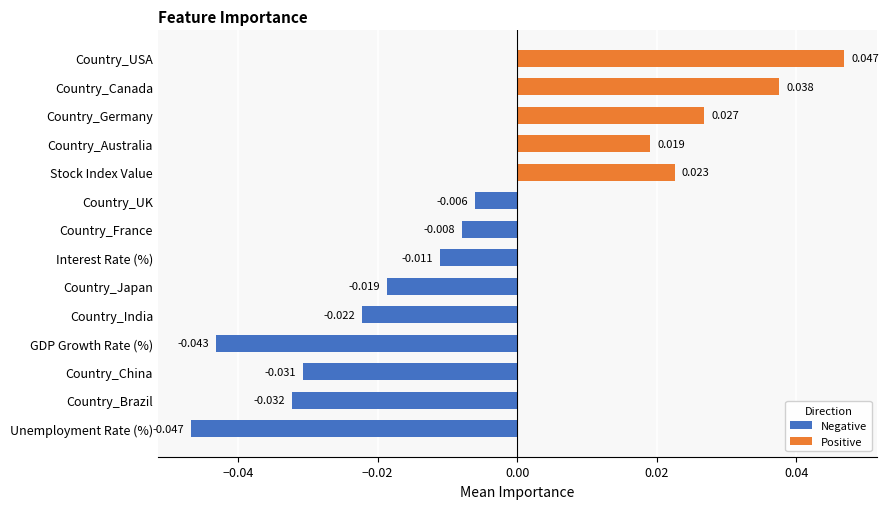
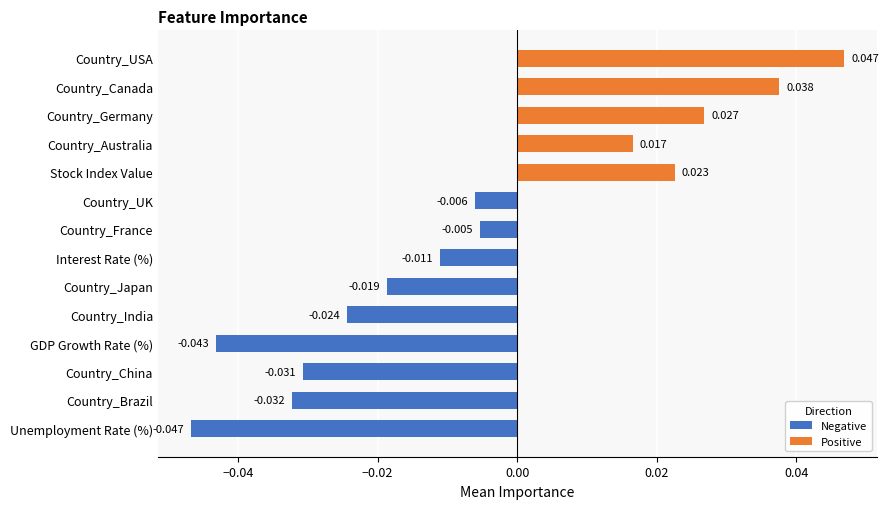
Country_Australia: 0.019 -> 0.017
Country_France: -0.008 -> -0.005
Country_India: -0.022 -> -0.024
